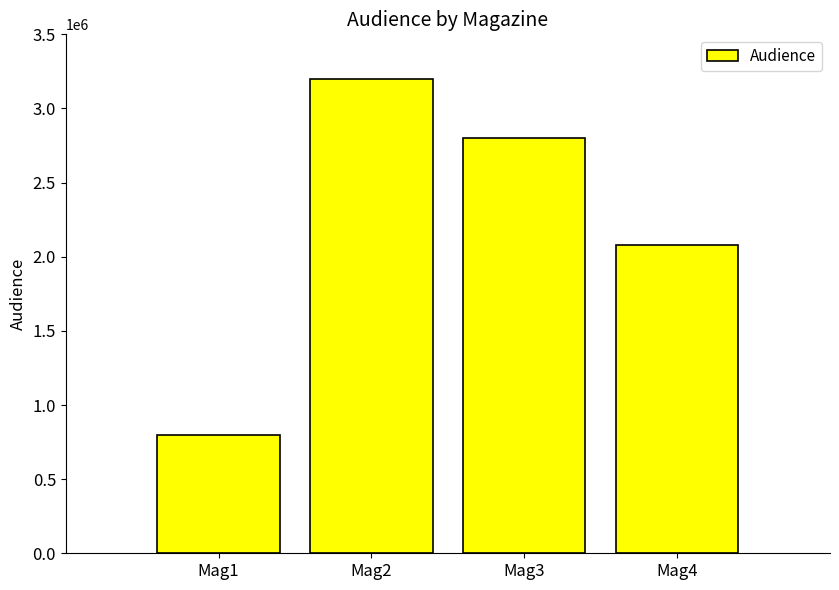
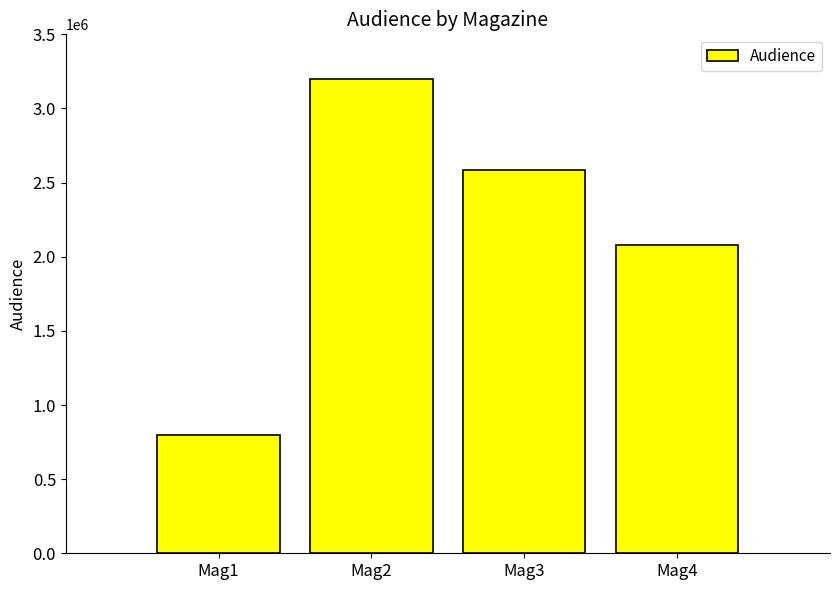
Mag3: 2800000 -> 2590000
